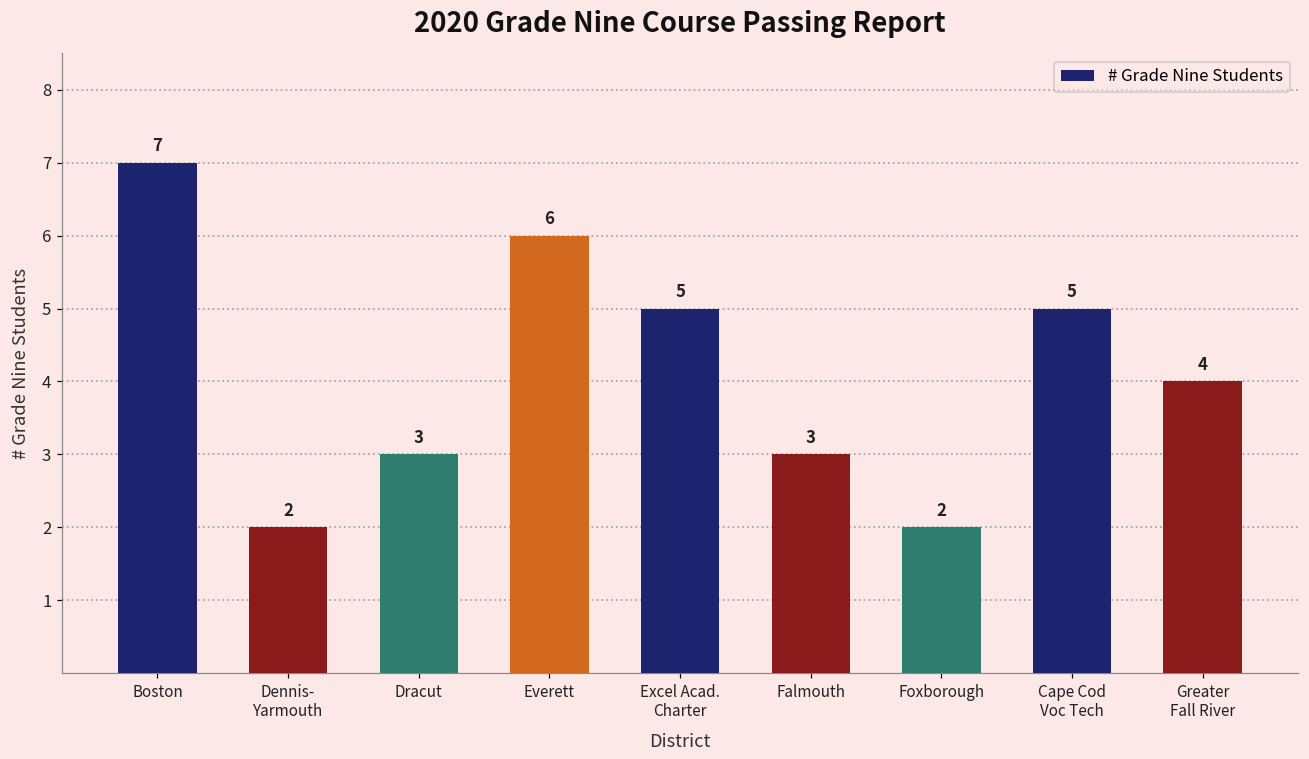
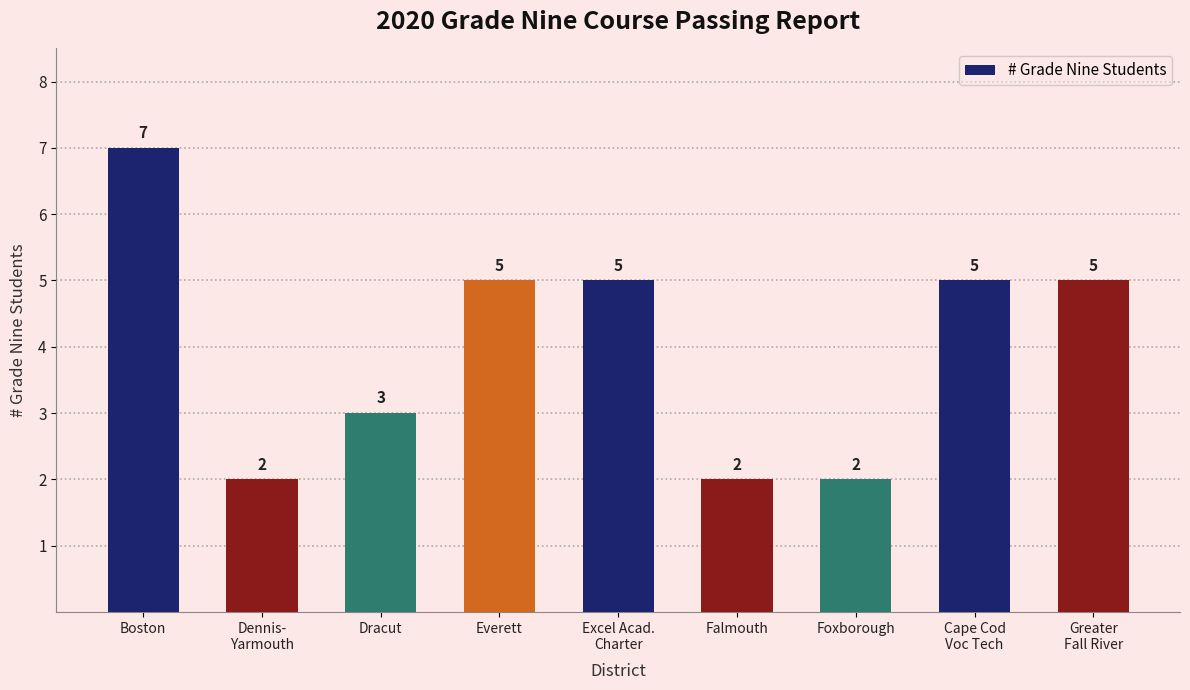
Everett: 6 -> 5
Falmouth: 3 -> 2
Greater Fall River: 4 -> 5
